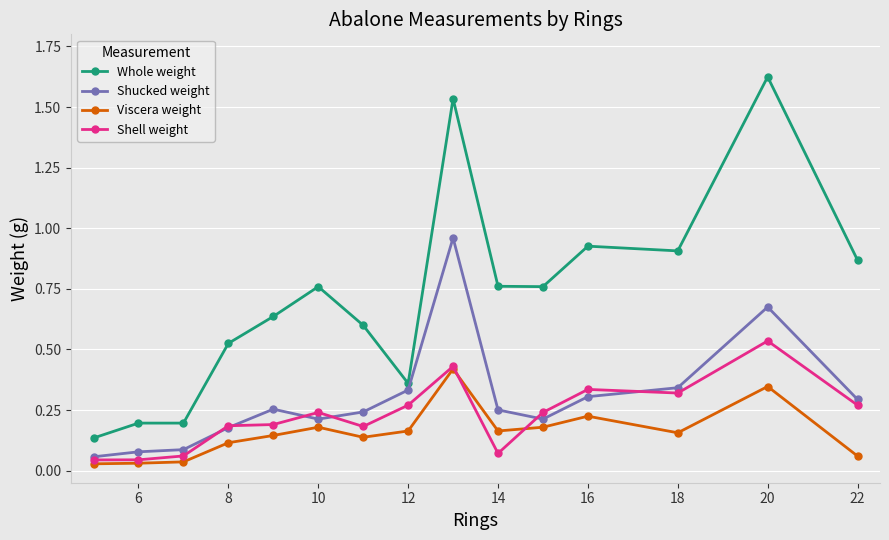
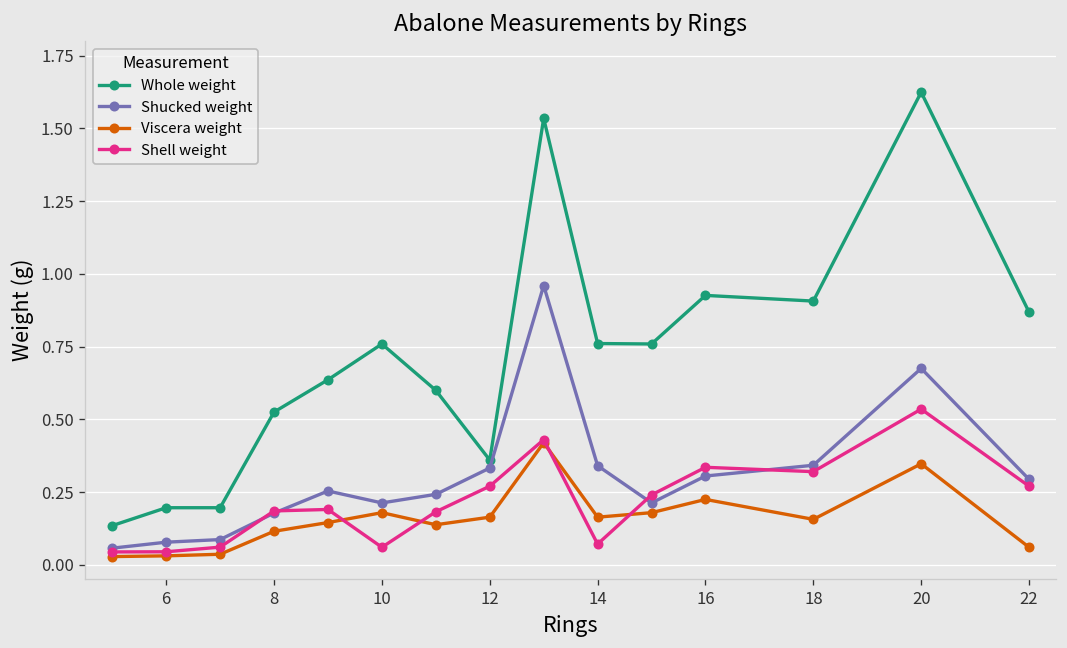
Shell weight, 10: 0.24 -> 0.06
Shucked weight, 14: 0.25 -> 0.34
